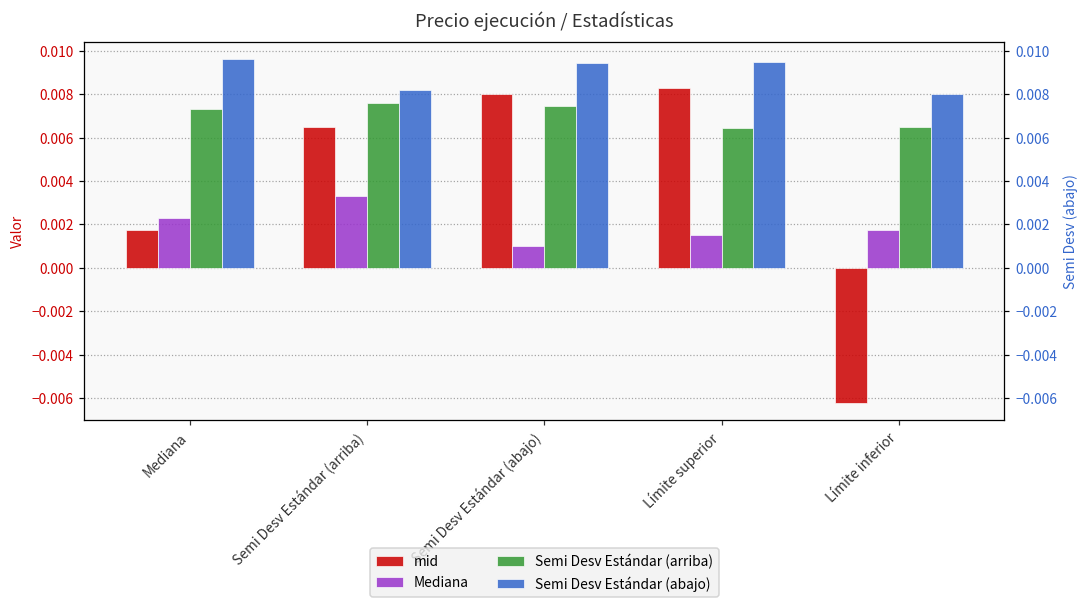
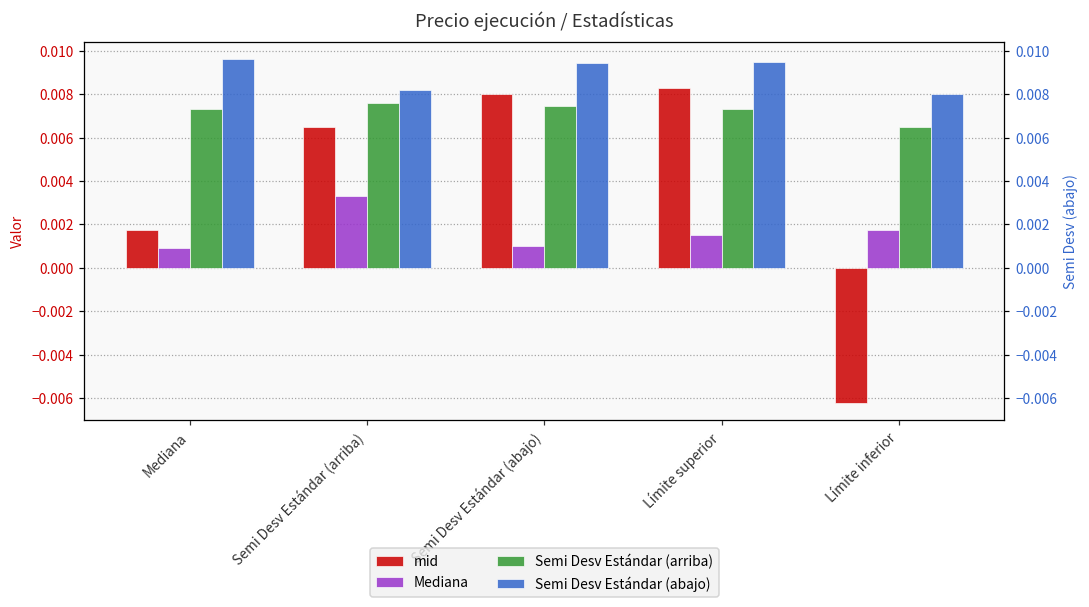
Mediana, Mediana: 0.0023 -> 0.0009
Semi Desv Estándar (arriba), Límite superior: 0.0064 -> 0.0073
